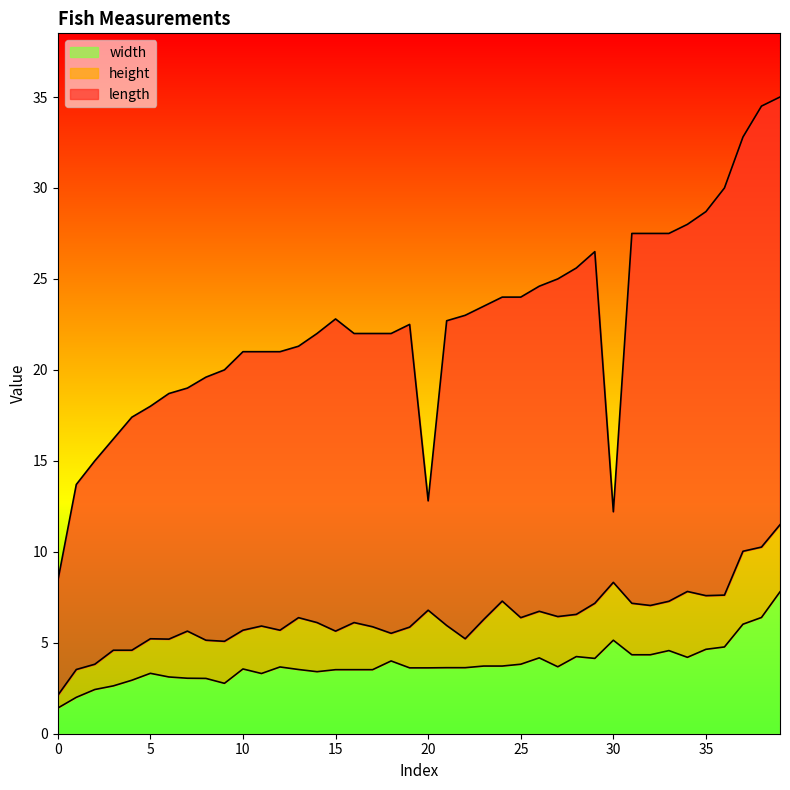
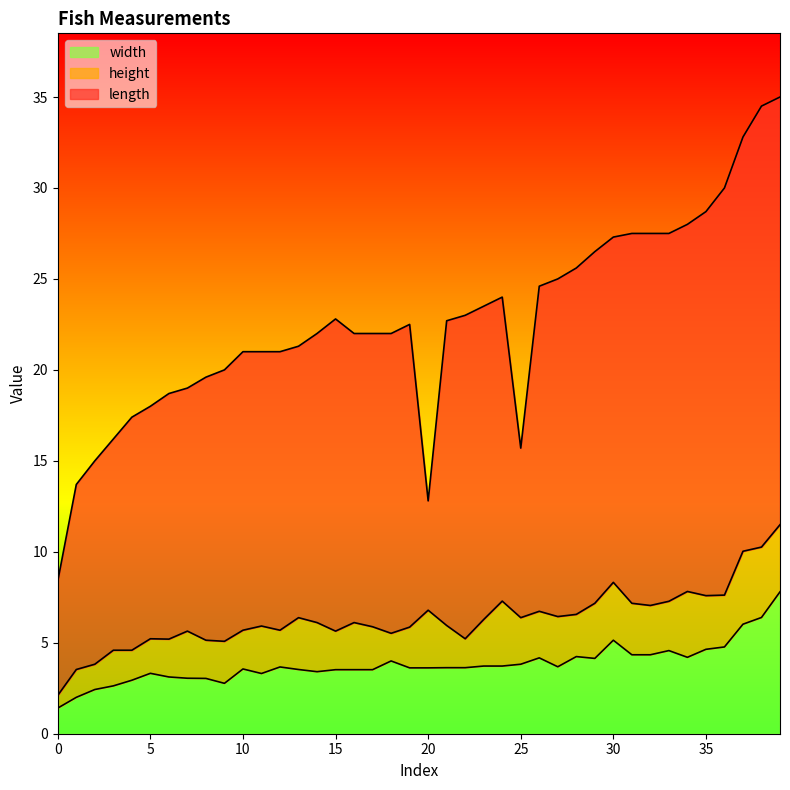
length, 25: 24.0 -> 15.7
length, 30: 12.2 -> 27.3
